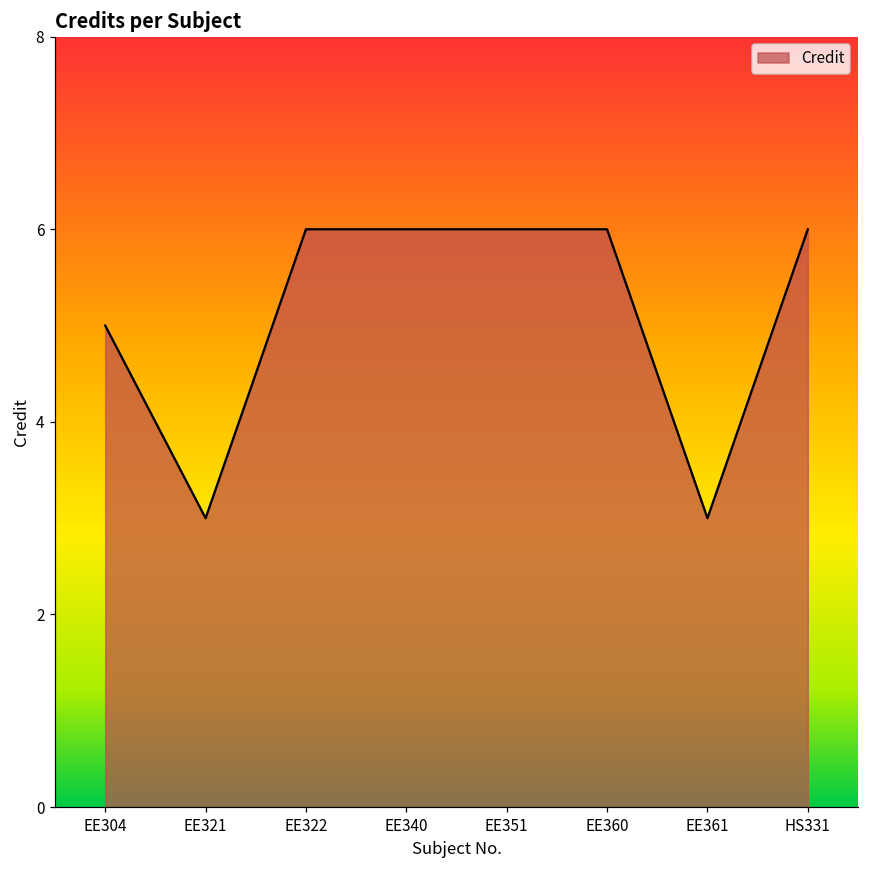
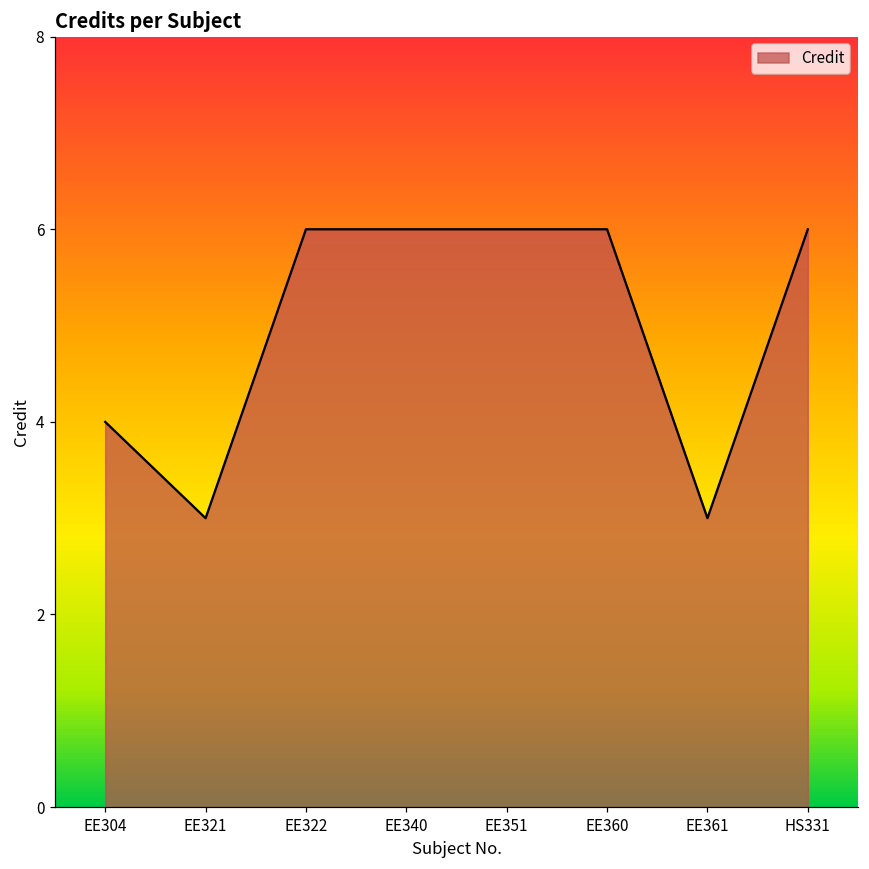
EE304: 5 -> 4
